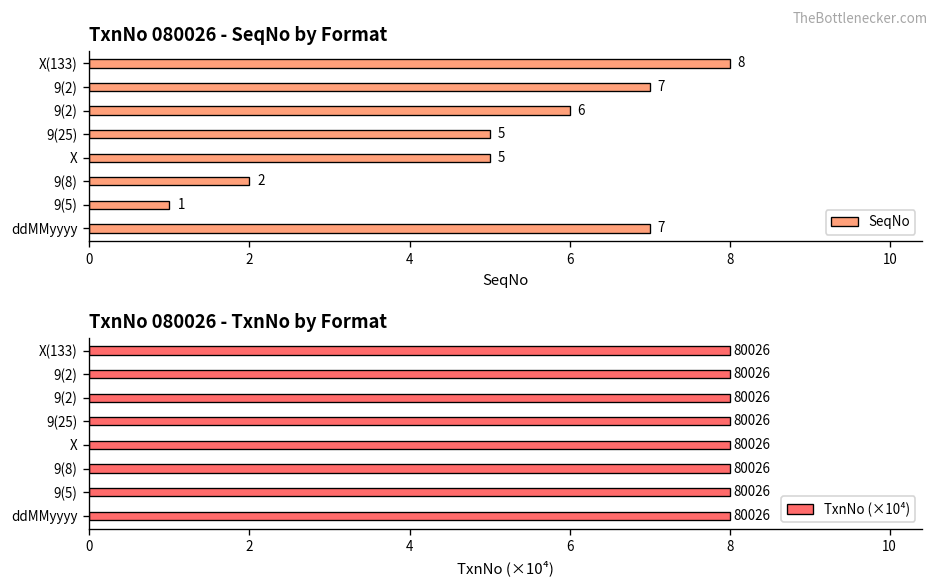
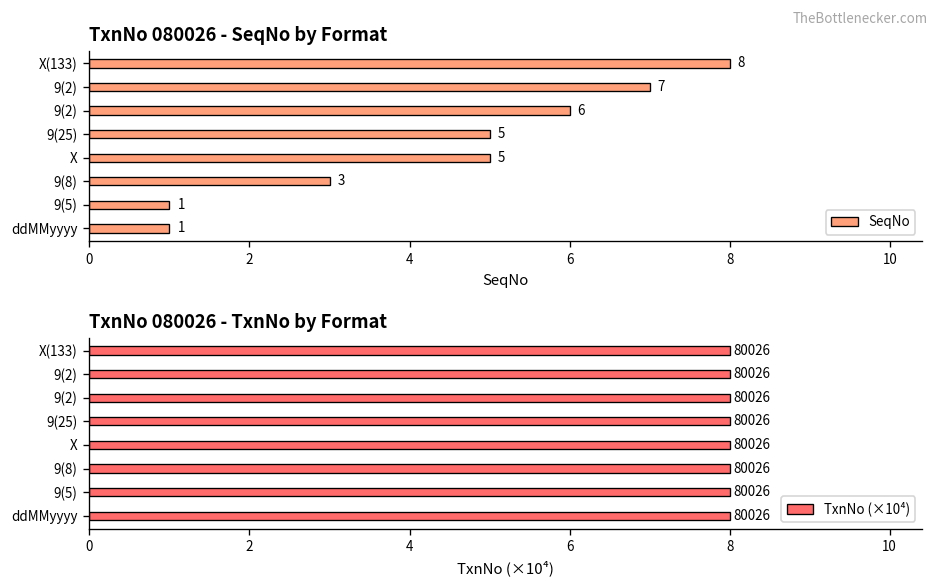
TxnNo 080026 - SeqNo by Format, 9(8): 2 -> 3
TxnNo 080026 - SeqNo by Format, ddMMyyyy: 7 -> 1
